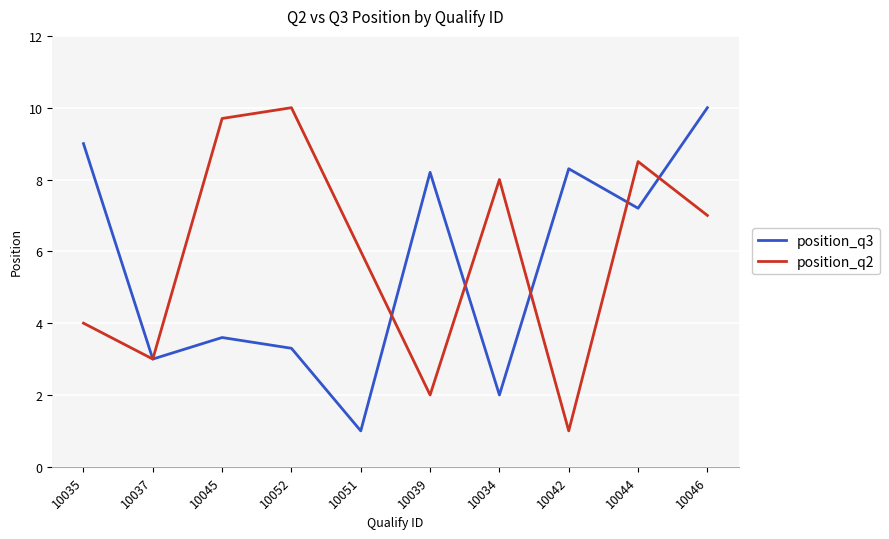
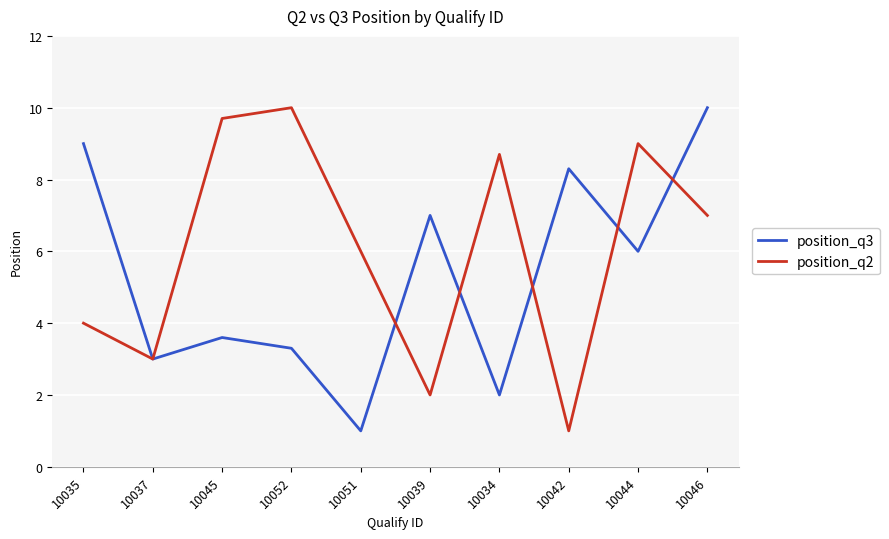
position_q3, 10039: 8.2 -> 7.0
position_q2, 10034: 8.0 -> 8.7
position_q3, 10044: 7.2 -> 6.0
position_q2, 10044: 8.5 -> 9.0
